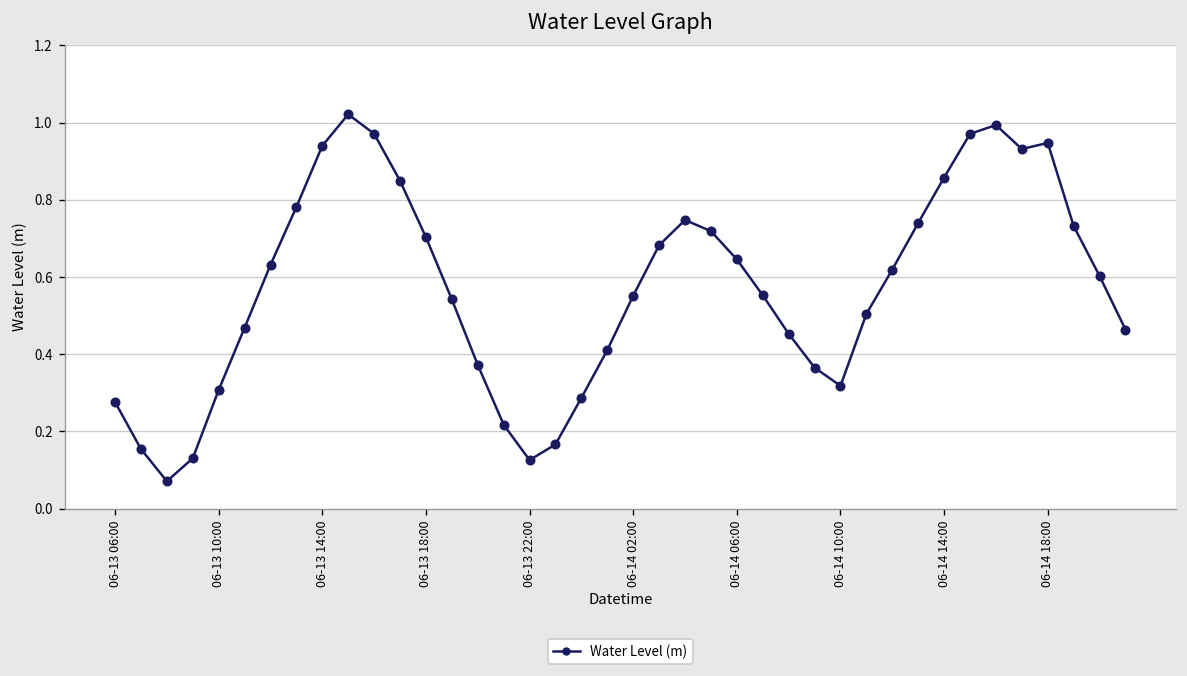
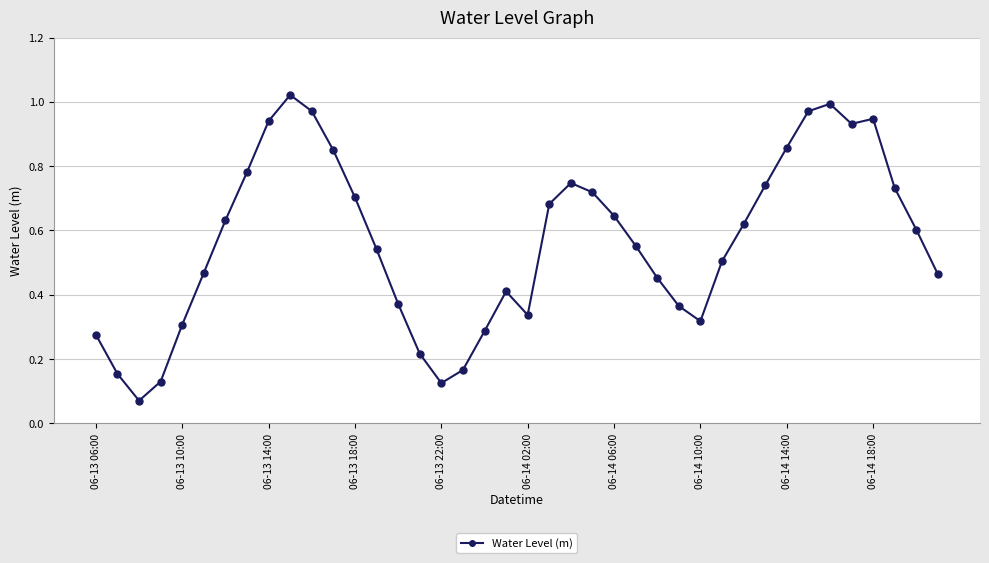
06-14 02:00: 0.55 -> 0.34
